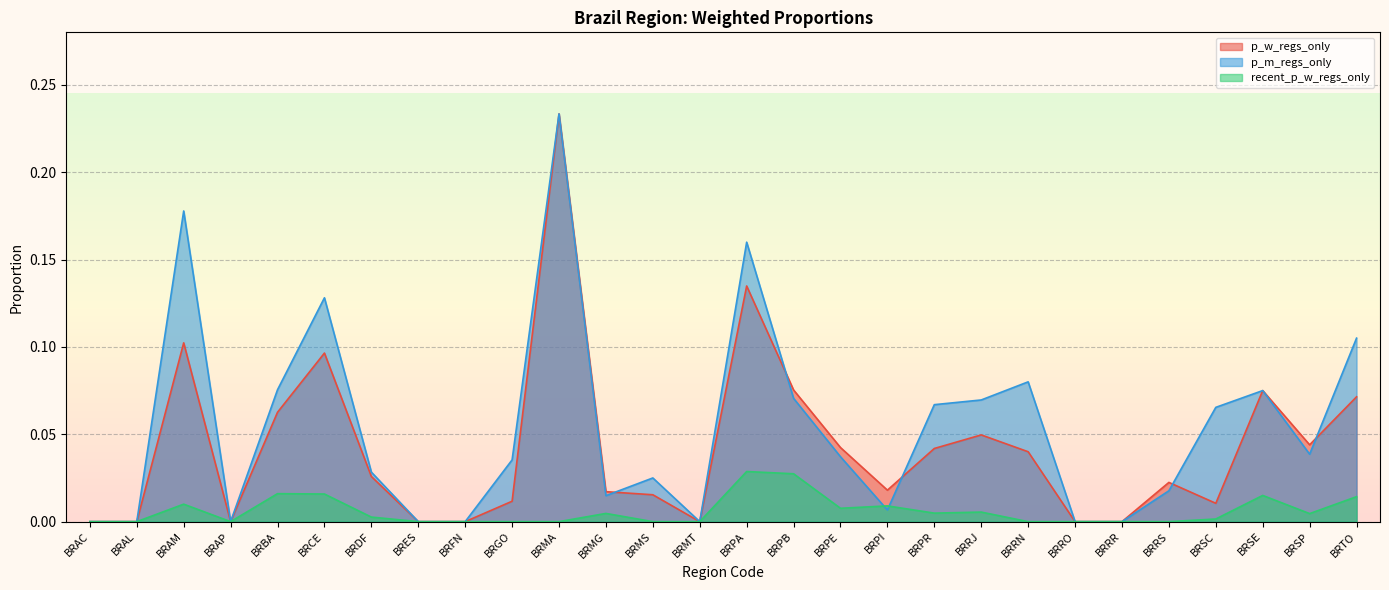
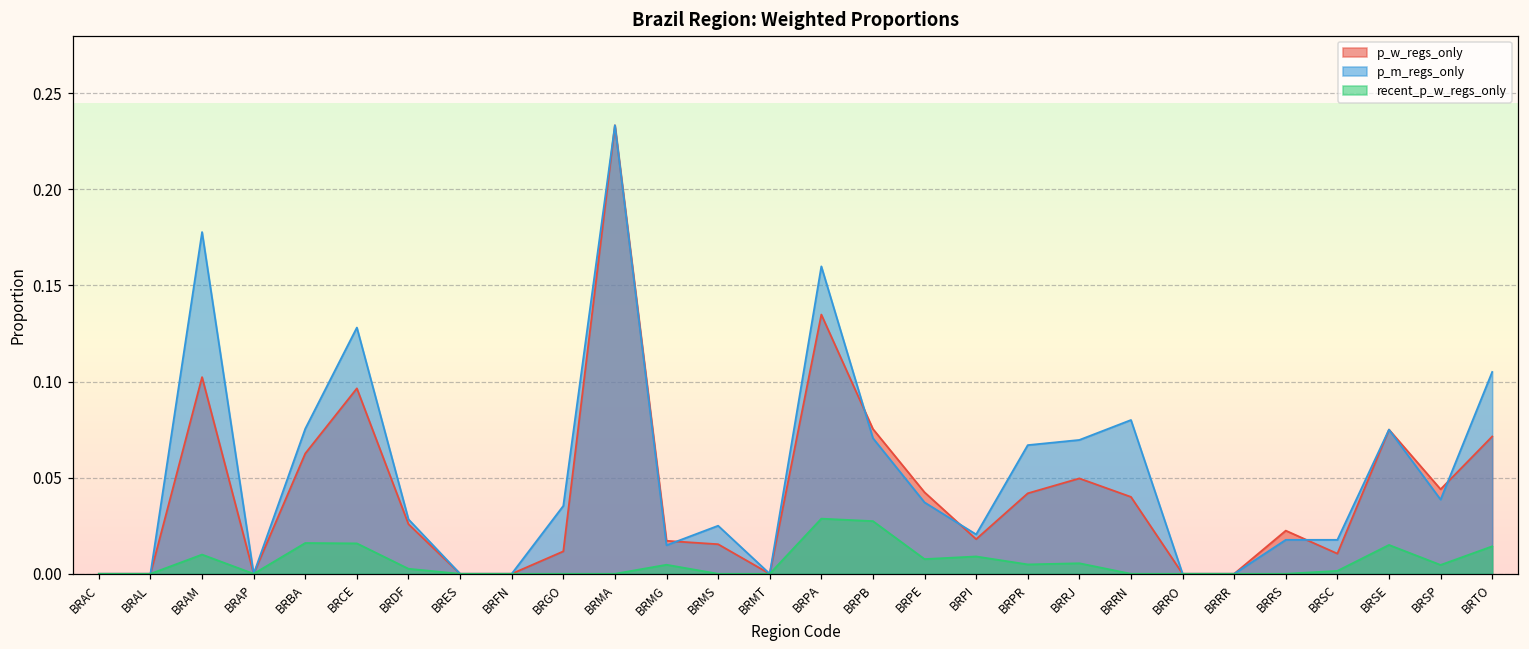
p_m_regs_only, BRPI: 0.007 -> 0.020
p_m_regs_only, BRSC: 0.065 -> 0.018
